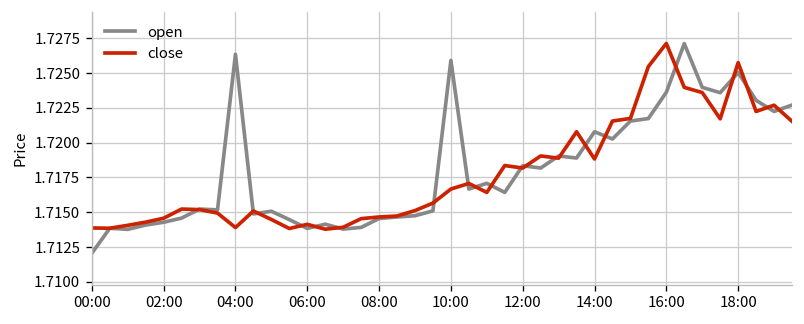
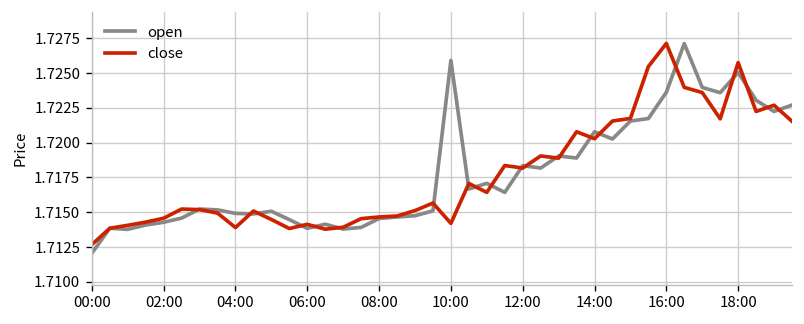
close, 00:00: 1.7139 -> 1.7127
open, 04:00: 1.7264 -> 1.7149
close, 10:00: 1.7167 -> 1.7142
close, 14:00: 1.7188 -> 1.7203
